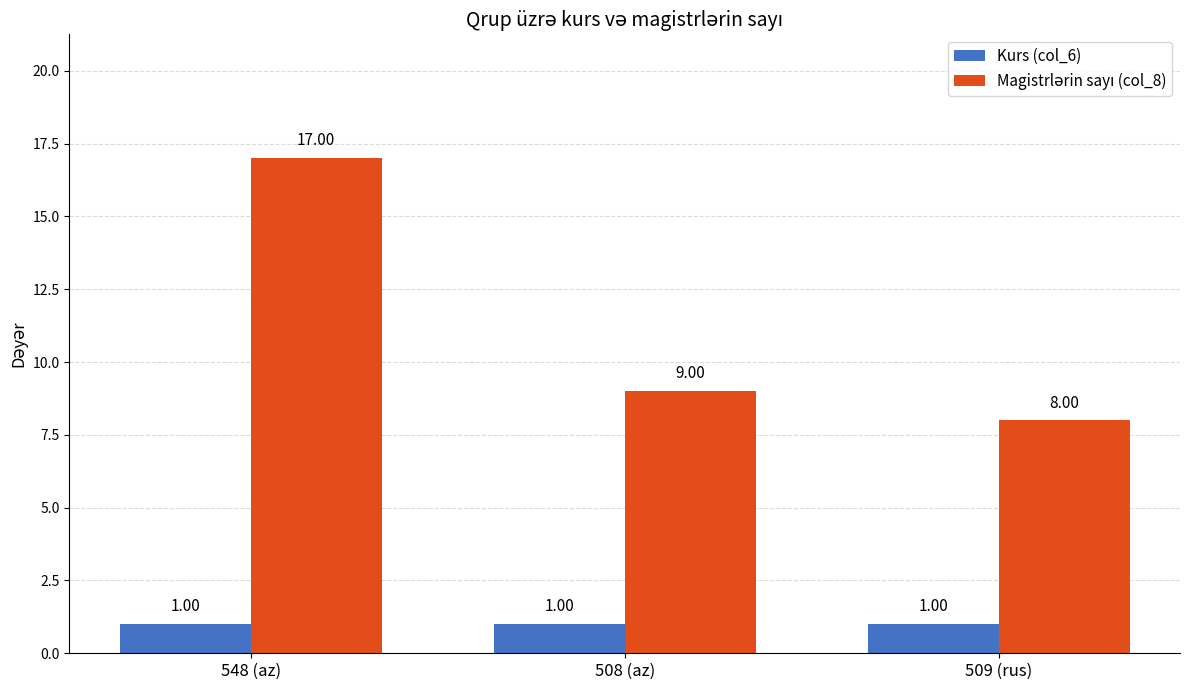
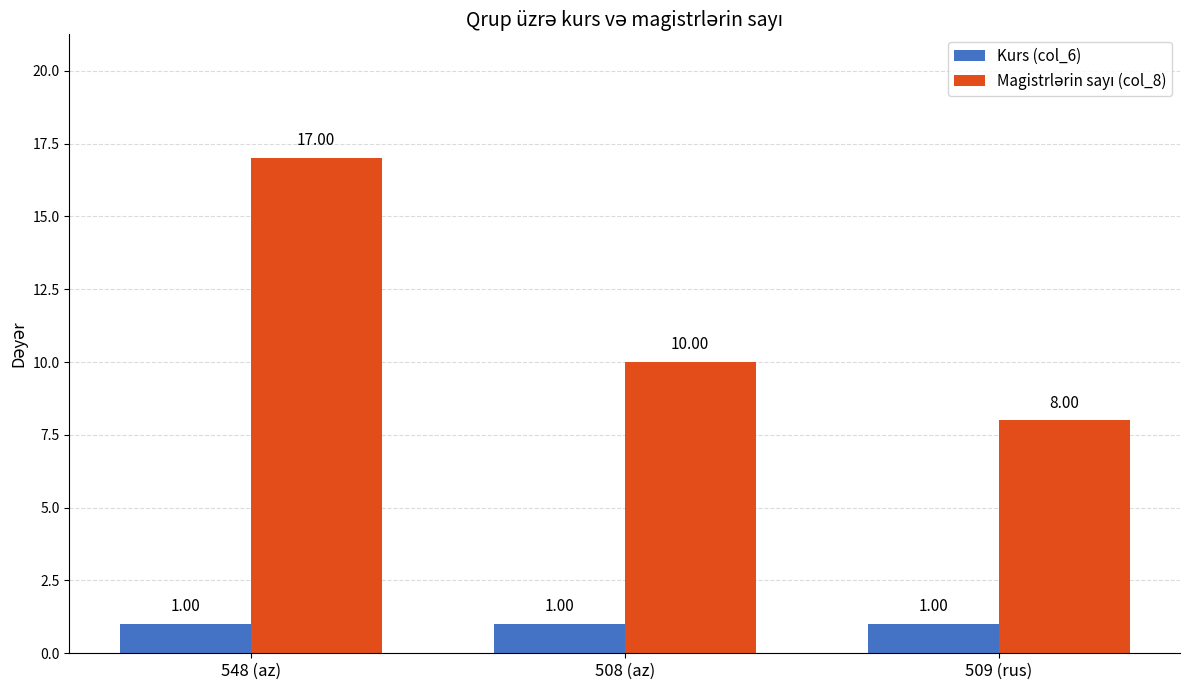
Magistrlərin sayı (col_8), 508 (az): 9.00 -> 10.00
